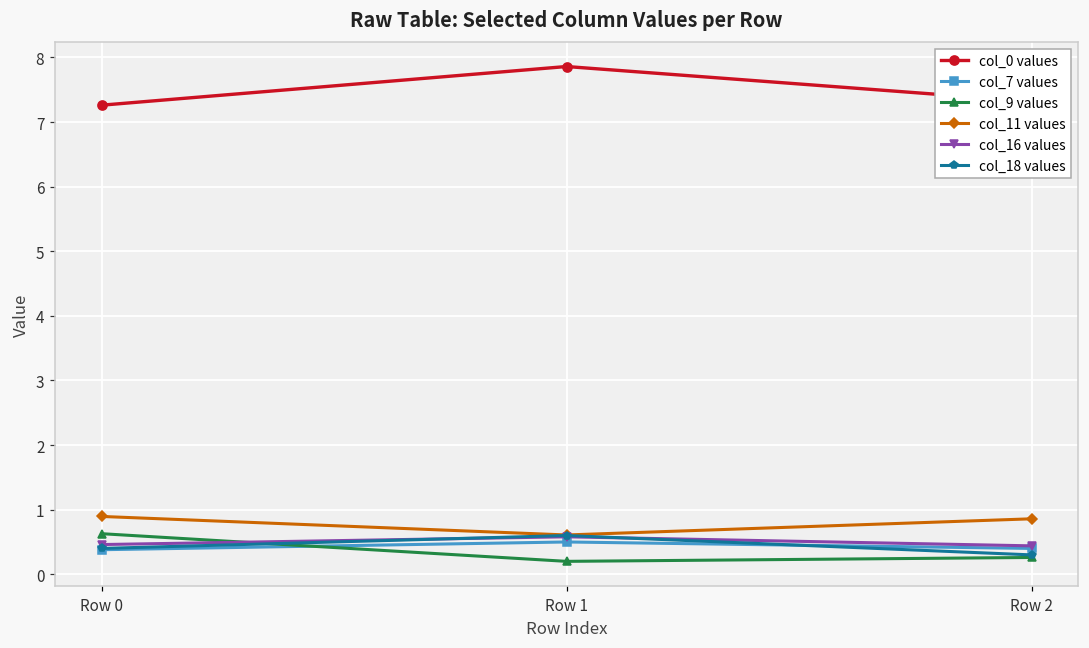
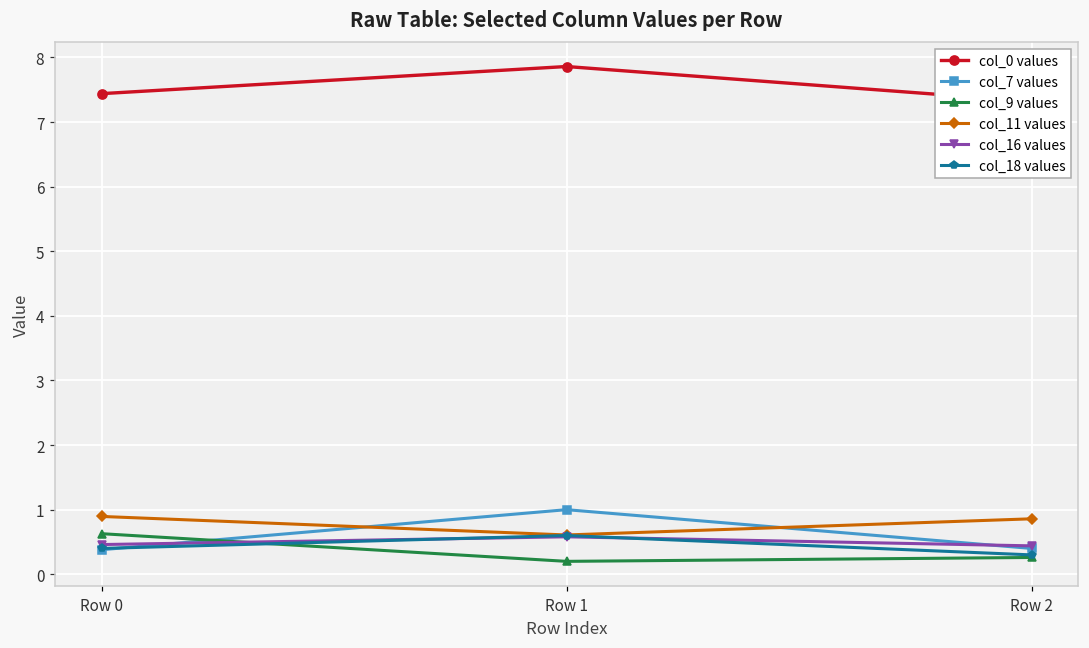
col_0 values, Row 0: 7.3 -> 7.4
col_7 values, Row 1: 0.5 -> 1.0
